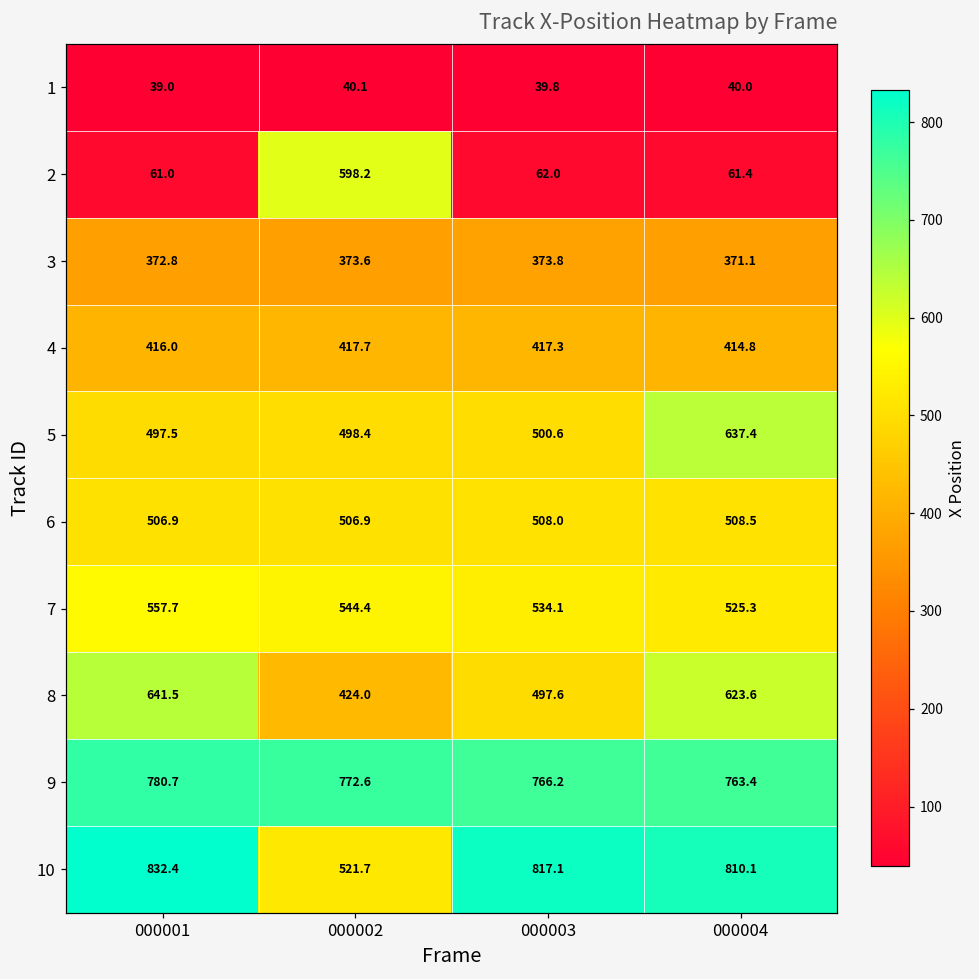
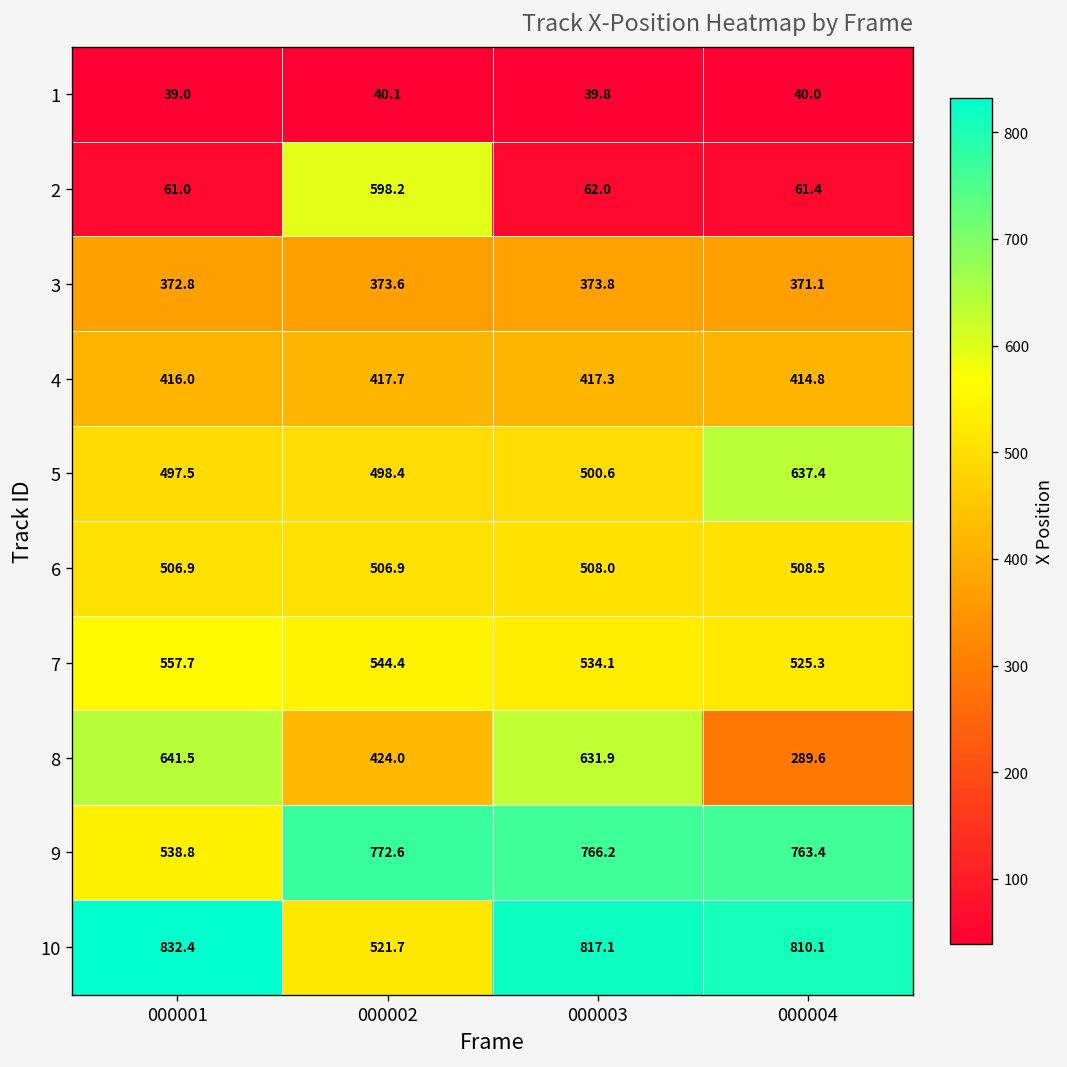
8, 000003: 497.6 -> 631.9
8, 000004: 623.6 -> 289.6
9, 000001: 780.7 -> 538.8
